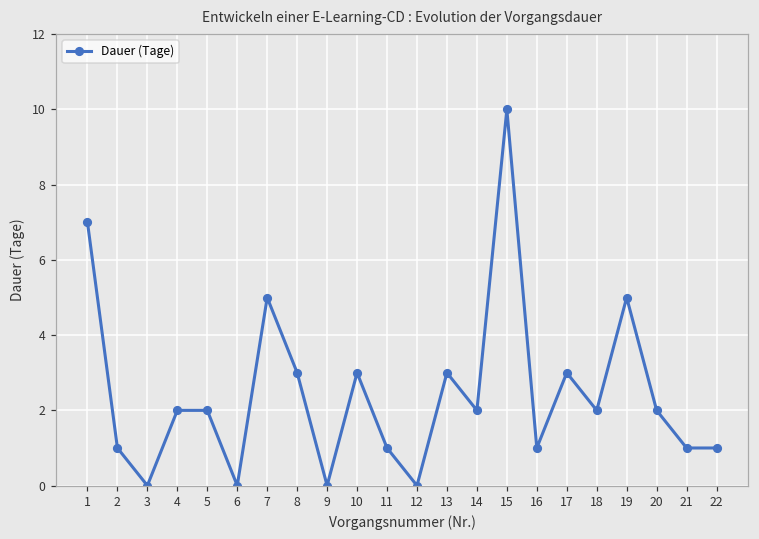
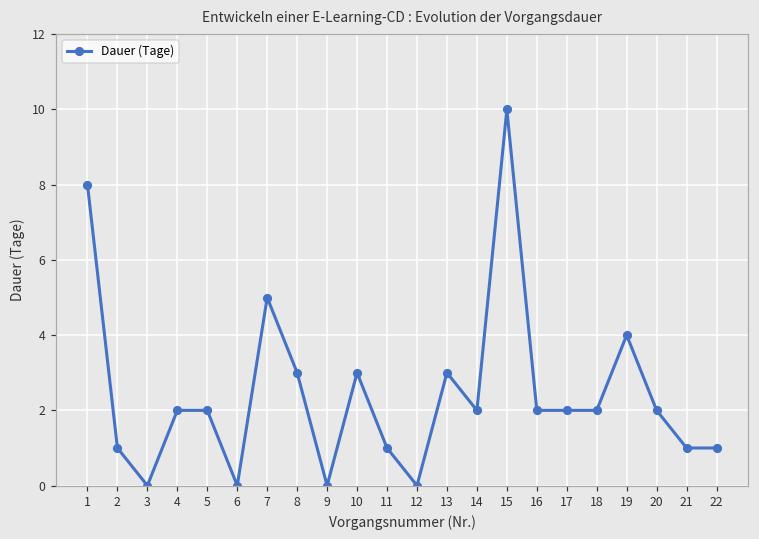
1: 7 -> 8
16: 1 -> 2
17: 3 -> 2
19: 5 -> 4
